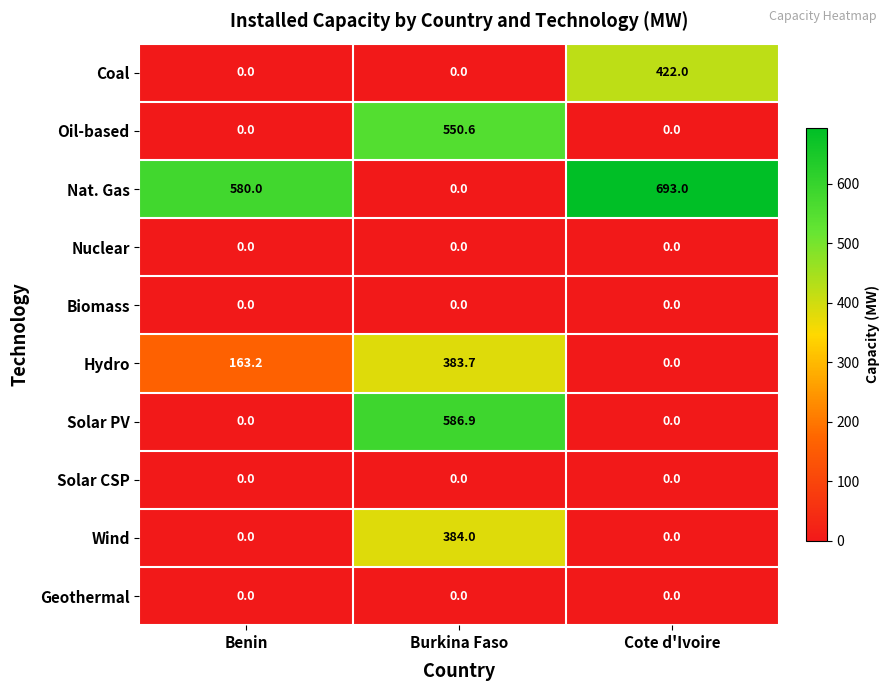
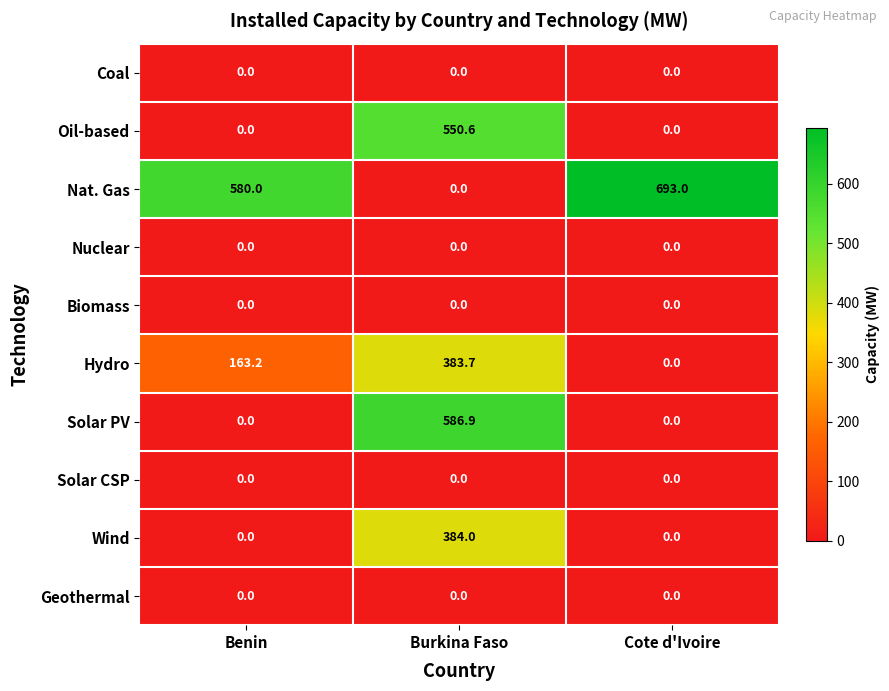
Coal, Cote d'Ivoire: 422.0 -> 0.0
